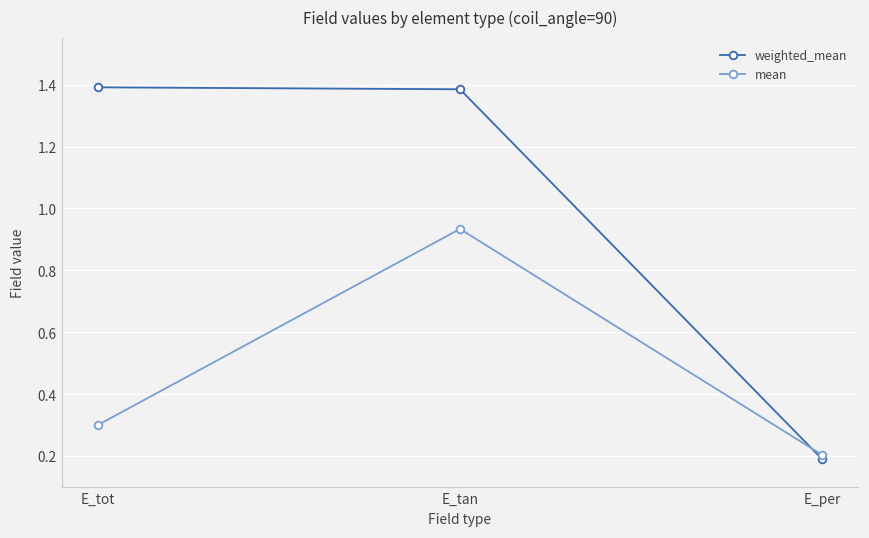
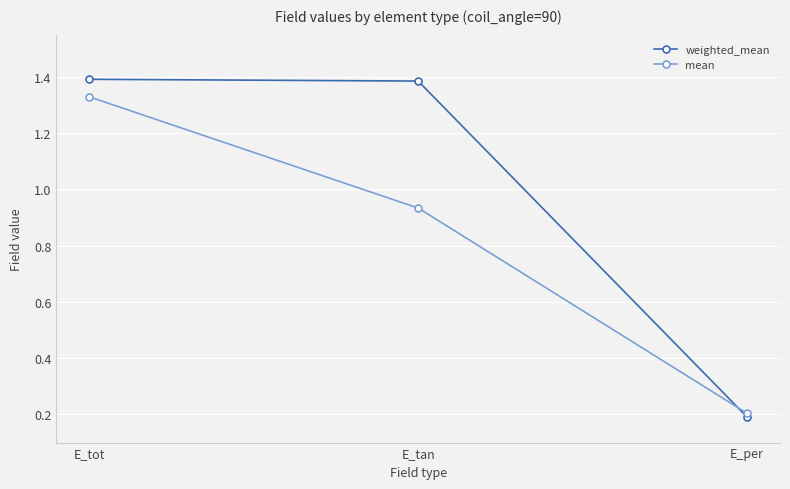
mean, E_tot: 0.30 -> 1.33
